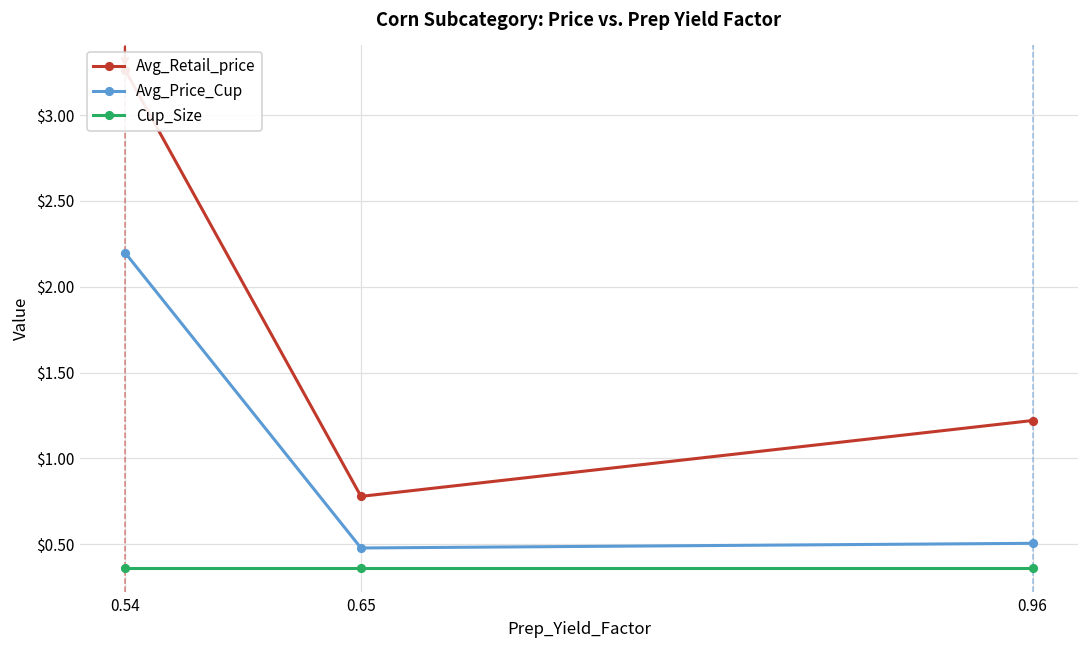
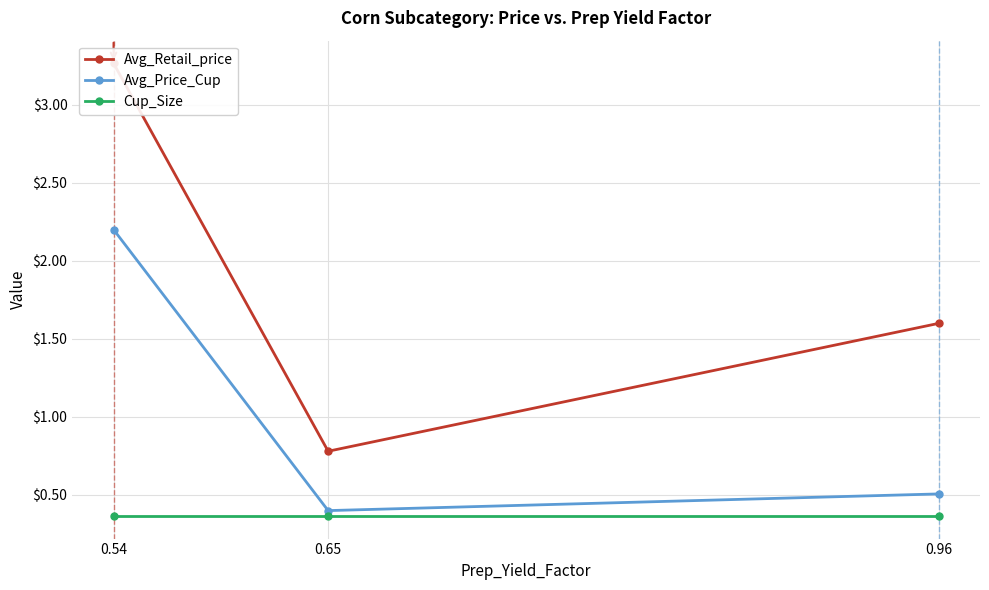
Avg_Price_Cup, 0.65: $0.48 -> $0.40
Avg_Retail_price, 0.96: $1.22 -> $1.60
